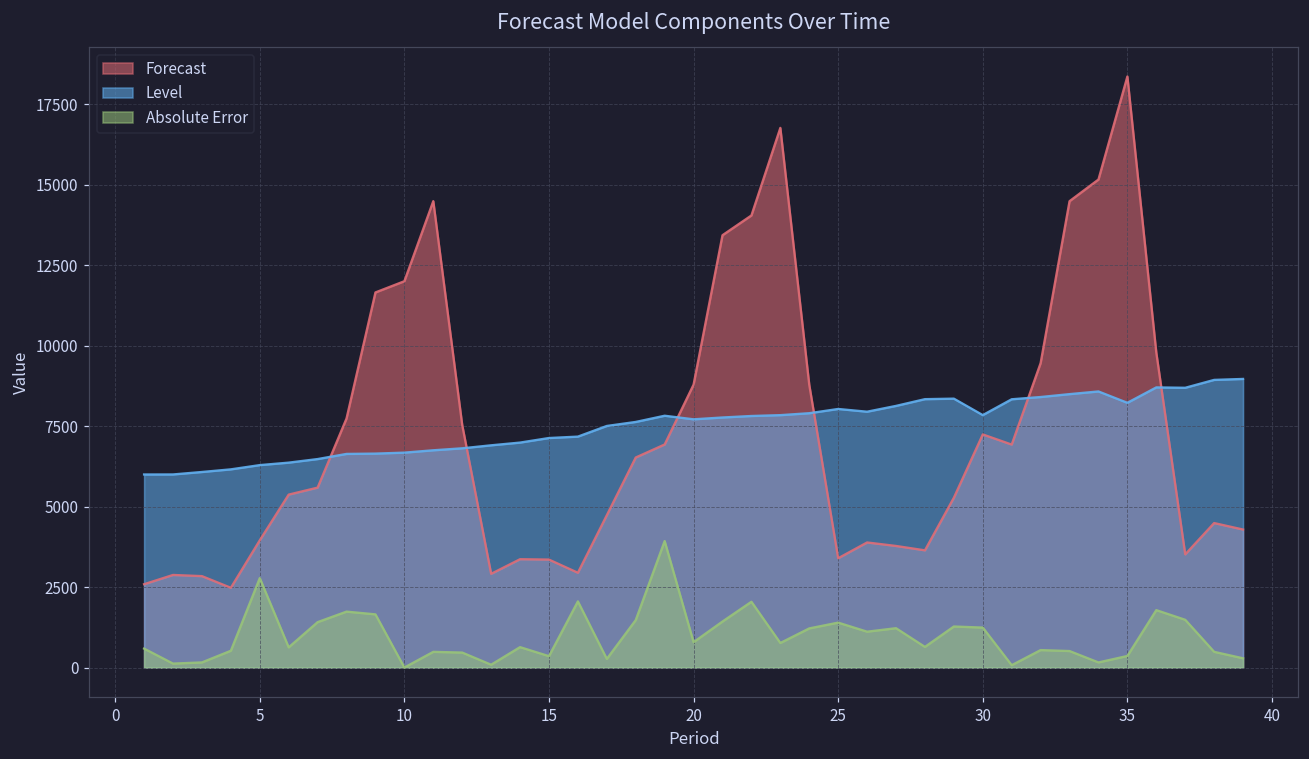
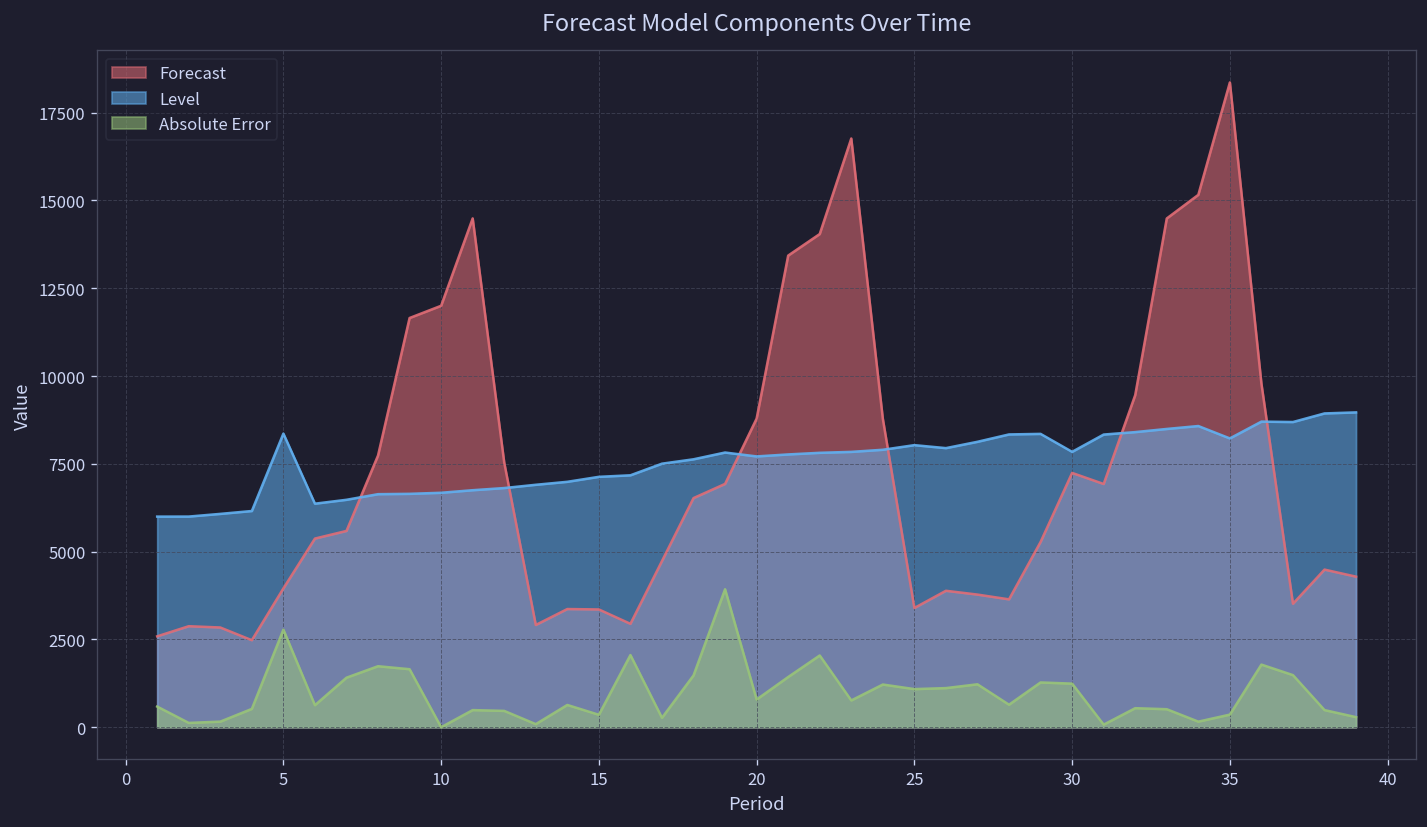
Level, 5: 6300 -> 8400
Absolute Error, 25: 1400 -> 1100
